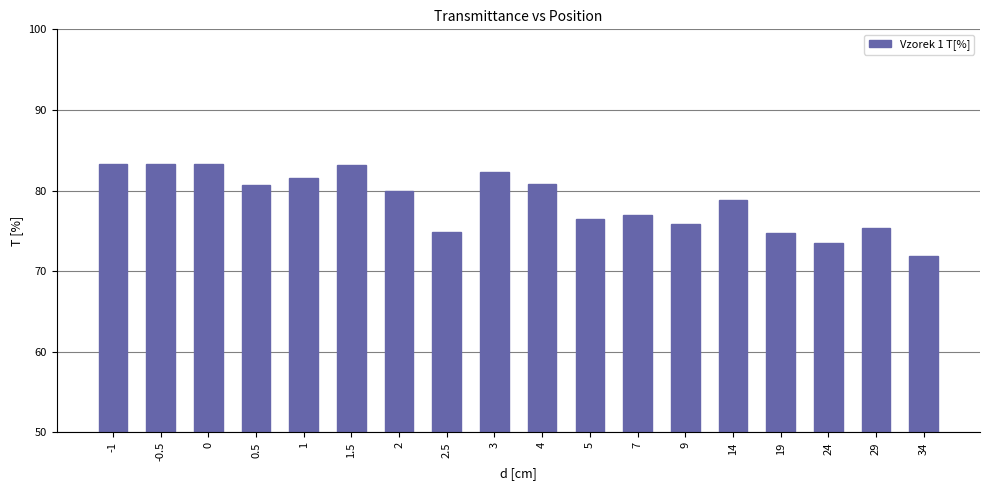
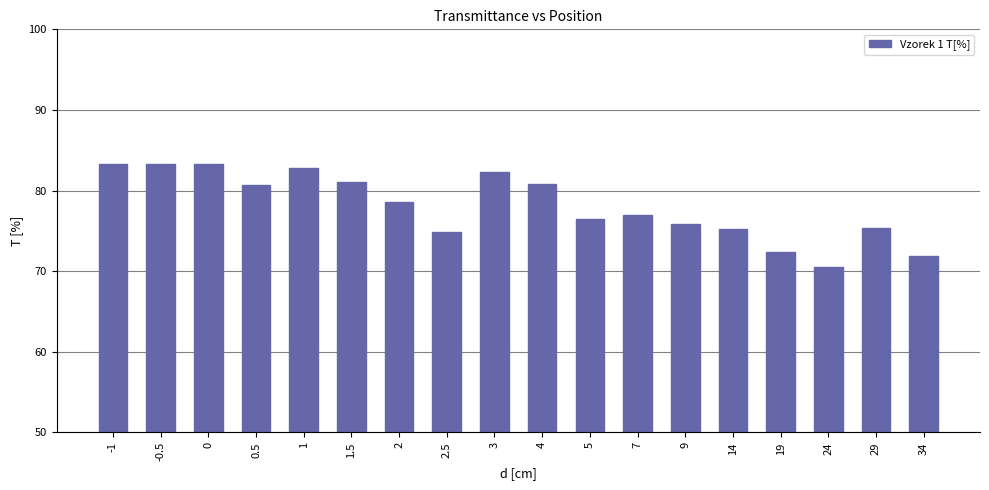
1: 82 -> 83
1.5: 83 -> 81
2: 80 -> 79
14: 79 -> 75
19: 75 -> 72
24: 74 -> 71
